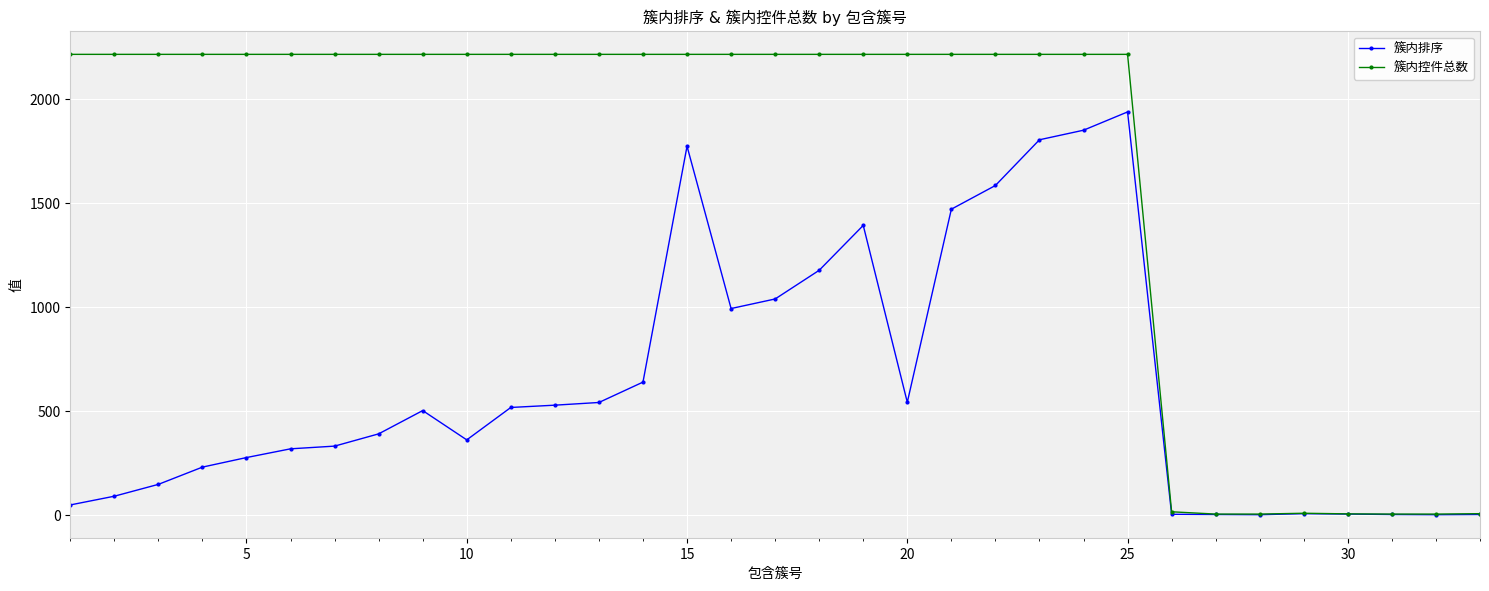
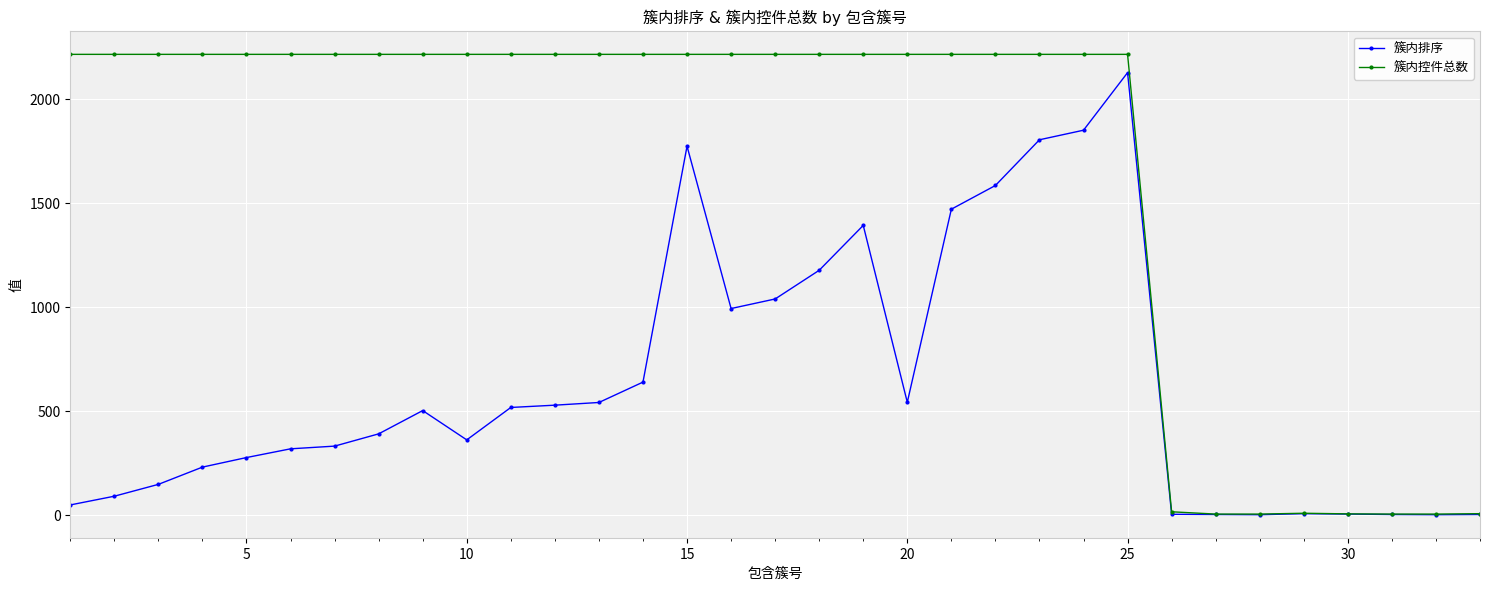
簇内排序, 25: 1940 -> 2130
